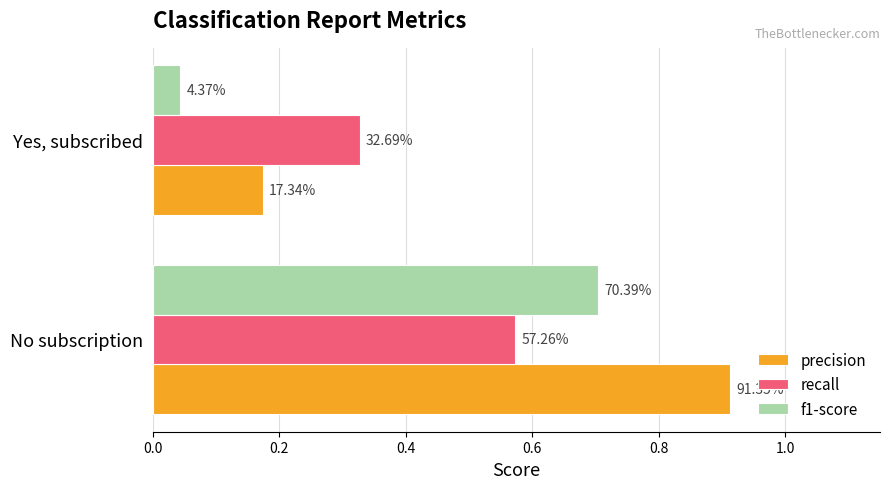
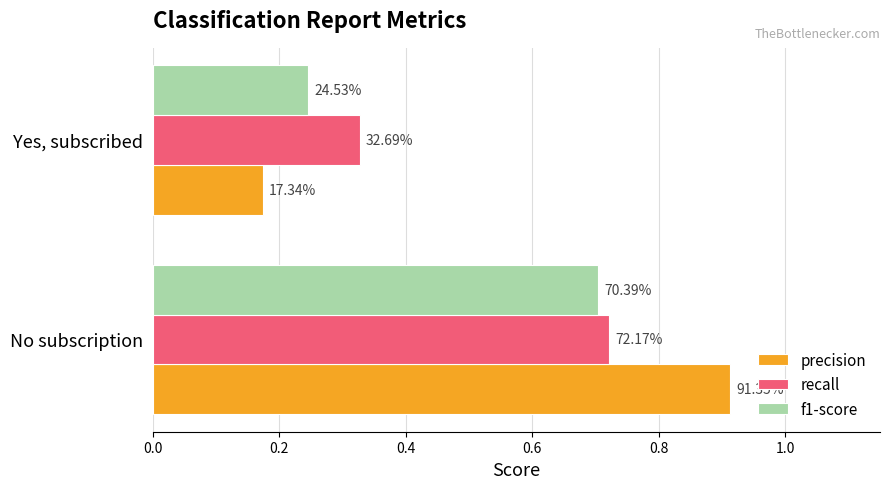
f1-score, Yes, subscribed: 4.37% -> 24.53%
recall, No subscription: 57.26% -> 72.17%
